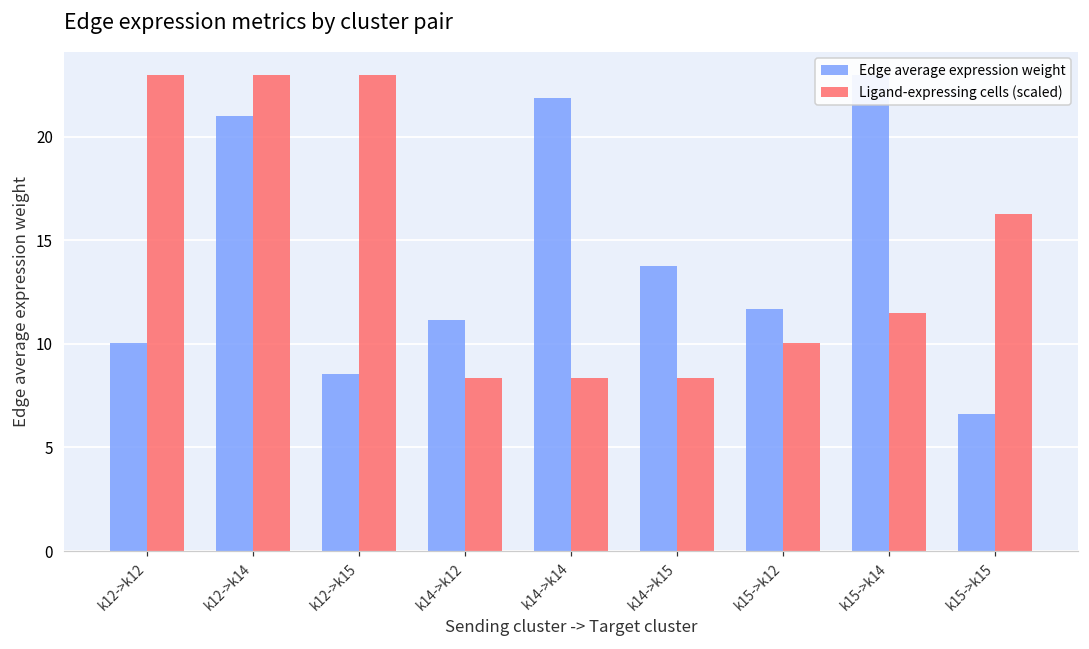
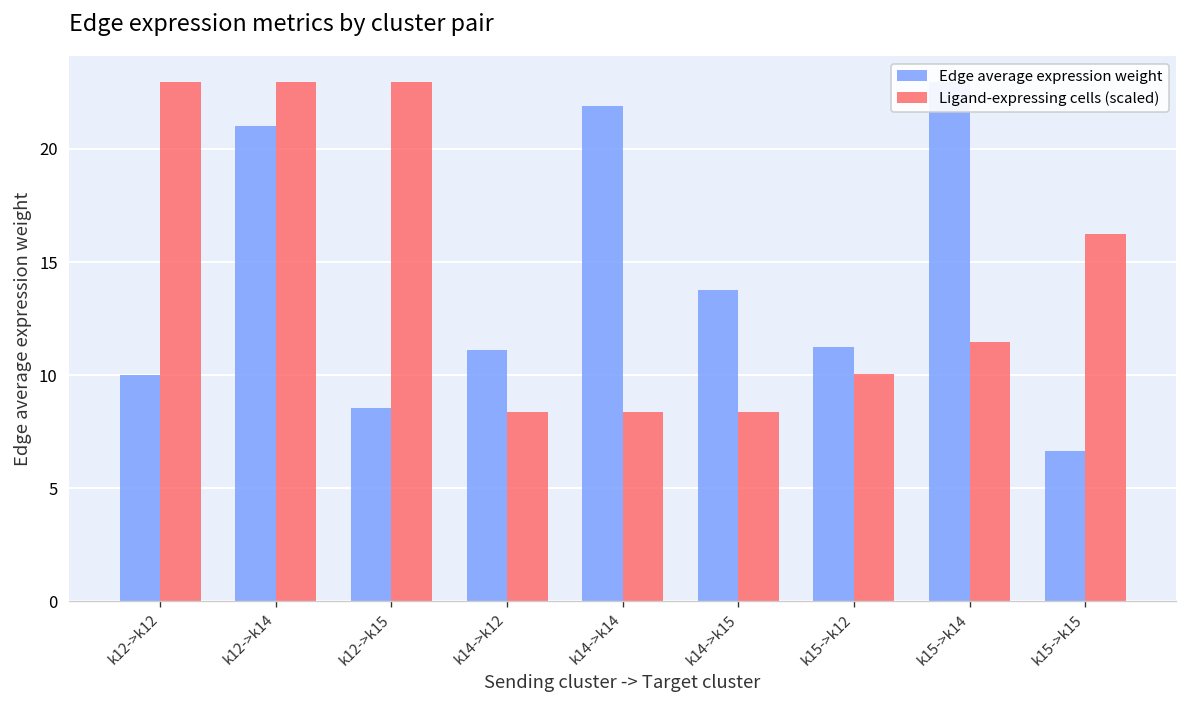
Edge average expression weight, k15->k12: 11.7 -> 11.2
